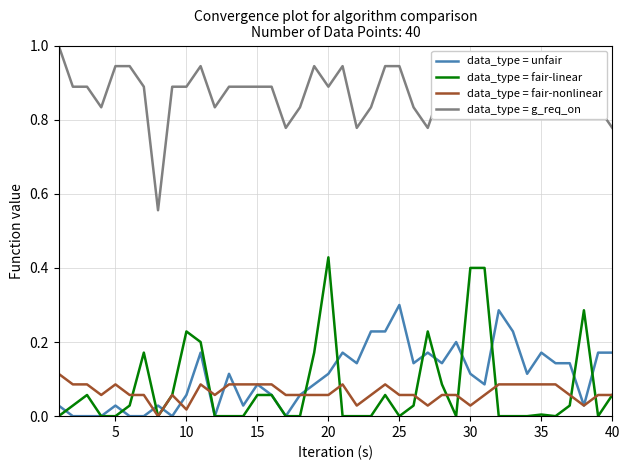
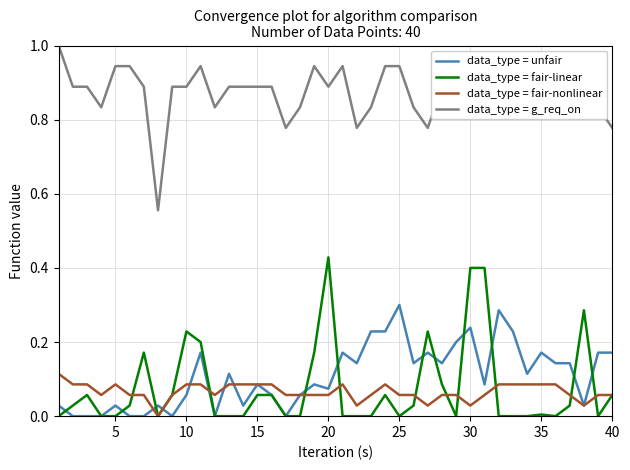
data_type = fair-nonlinear, 10: 0.02 -> 0.09
data_type = unfair, 20: 0.11 -> 0.07
data_type = unfair, 30: 0.11 -> 0.24
